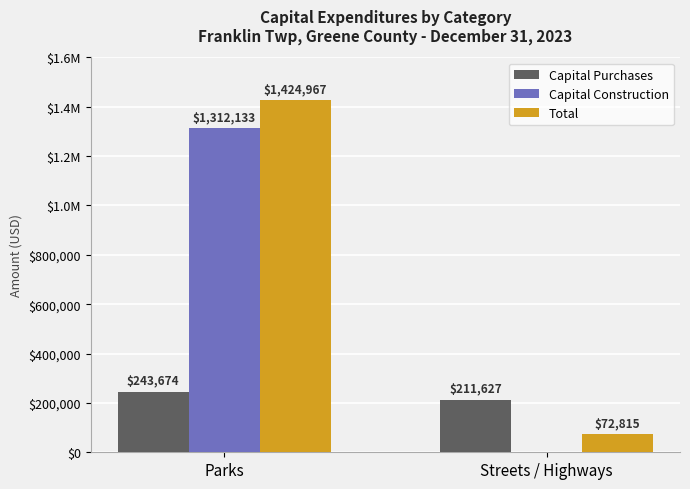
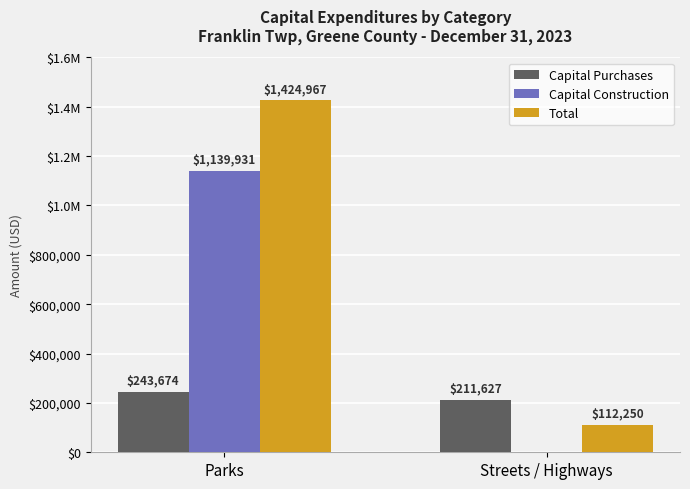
Capital Construction, Parks: $1,312,133 -> $1,139,931
Total, Streets / Highways: $72,815 -> $112,250
